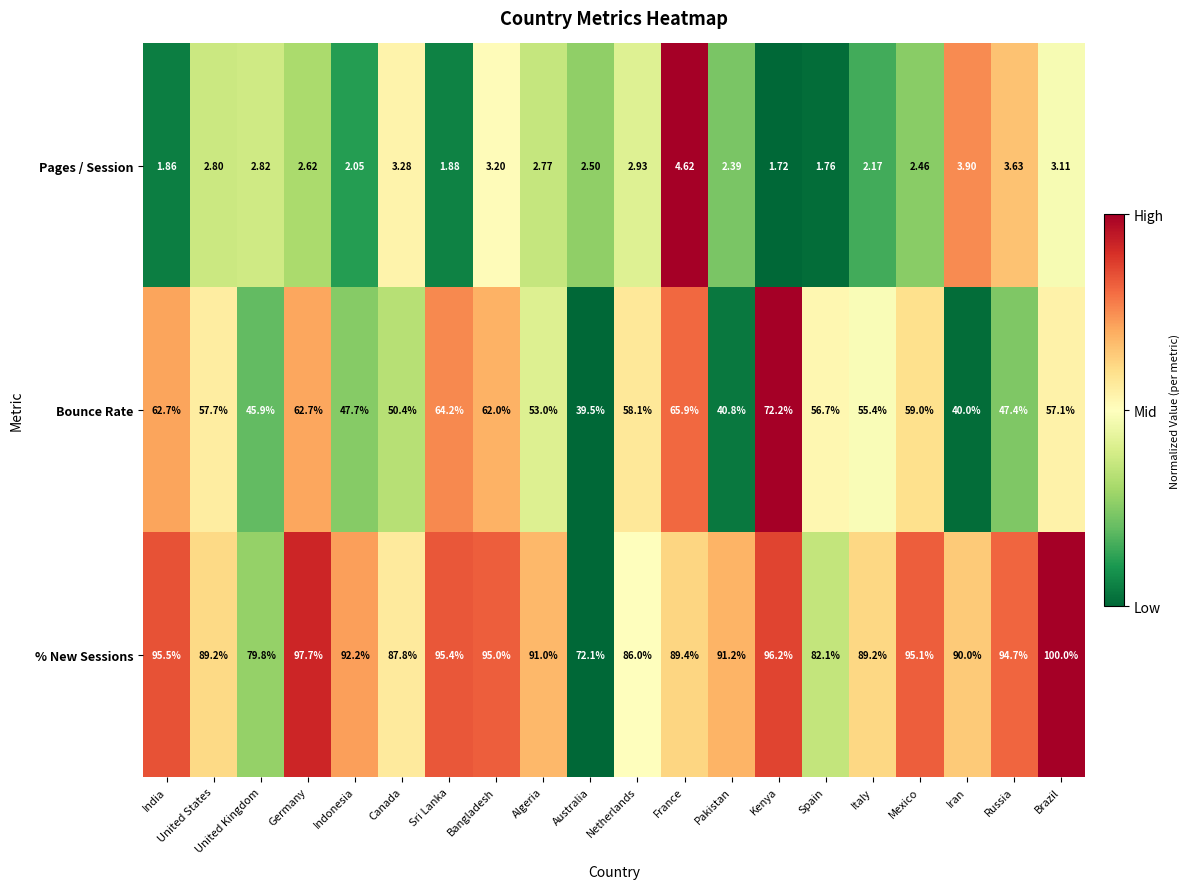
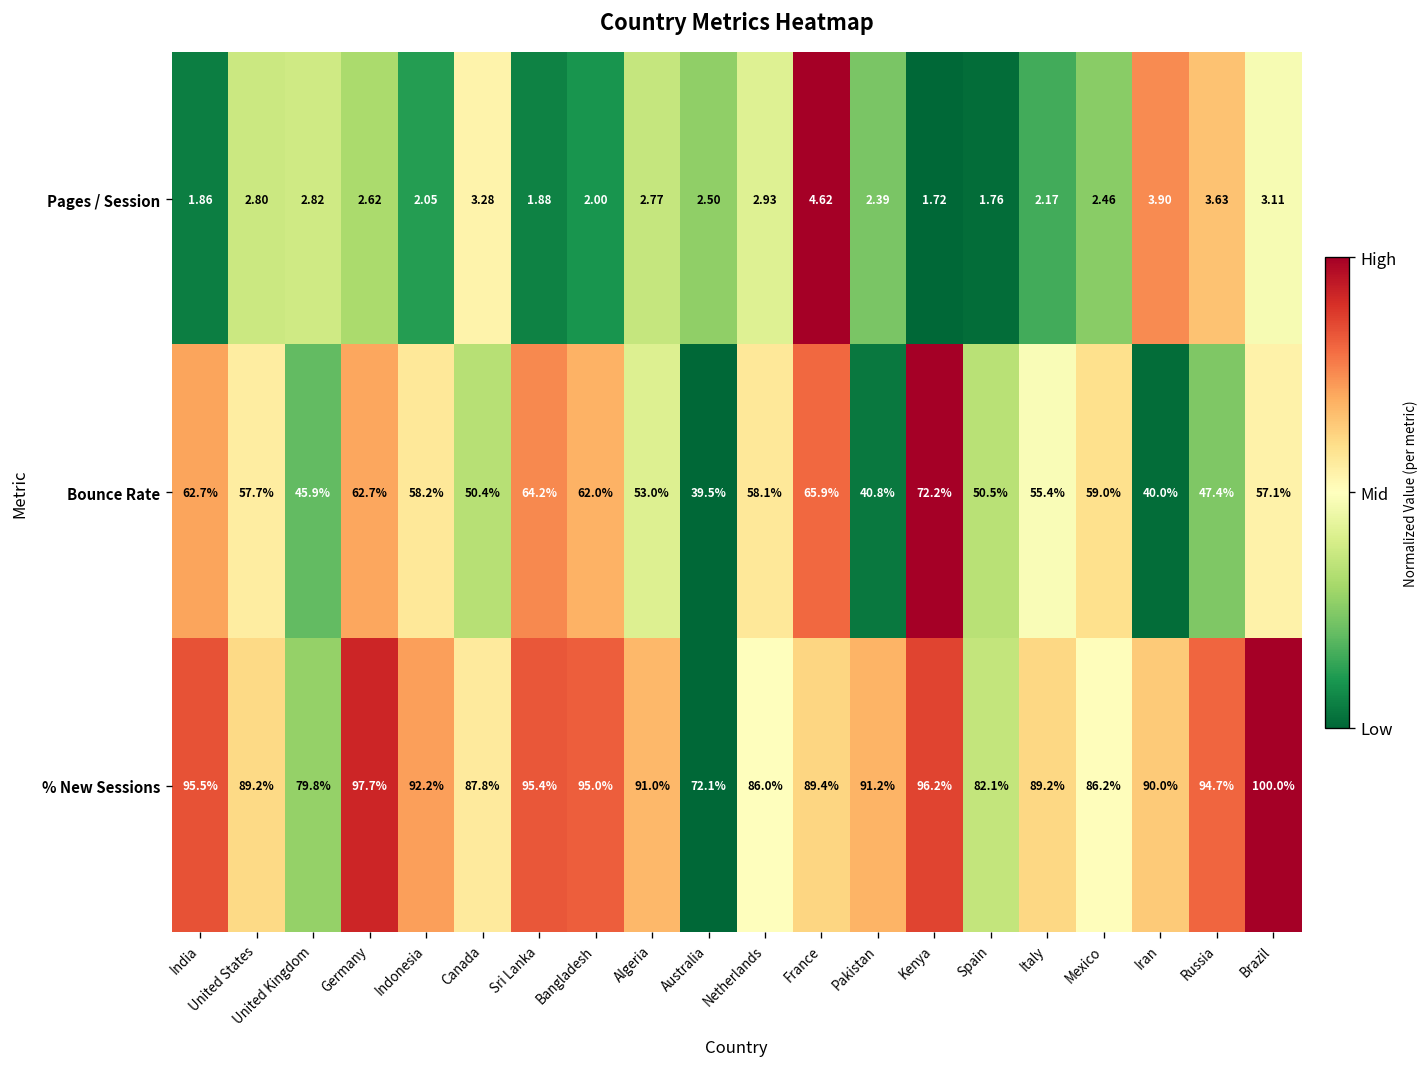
Pages / Session, Bangladesh: 3.20 -> 2.00
Bounce Rate, Indonesia: 47.7% -> 58.2%
Bounce Rate, Spain: 56.7% -> 50.5%
% New Sessions, Mexico: 95.1% -> 86.2%
